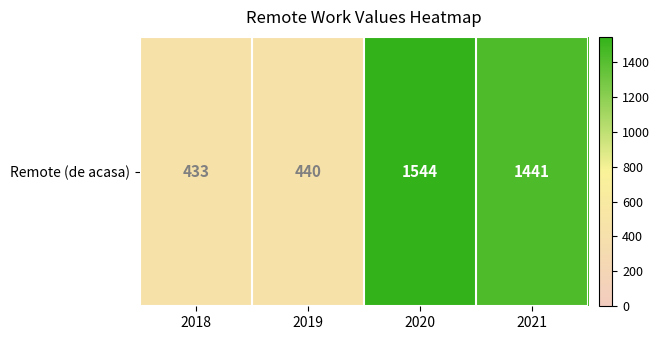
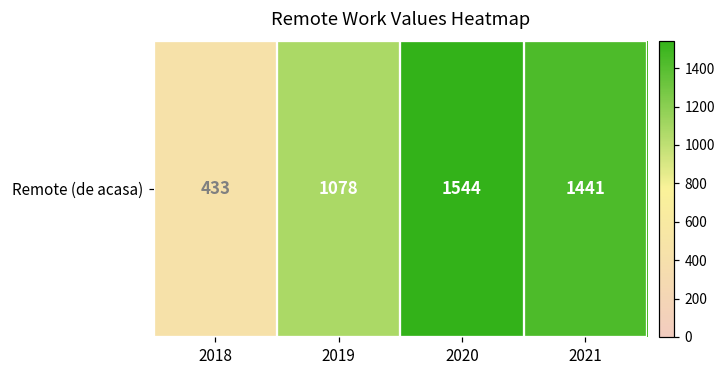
Remote (de acasa), 2019: 440 -> 1078
